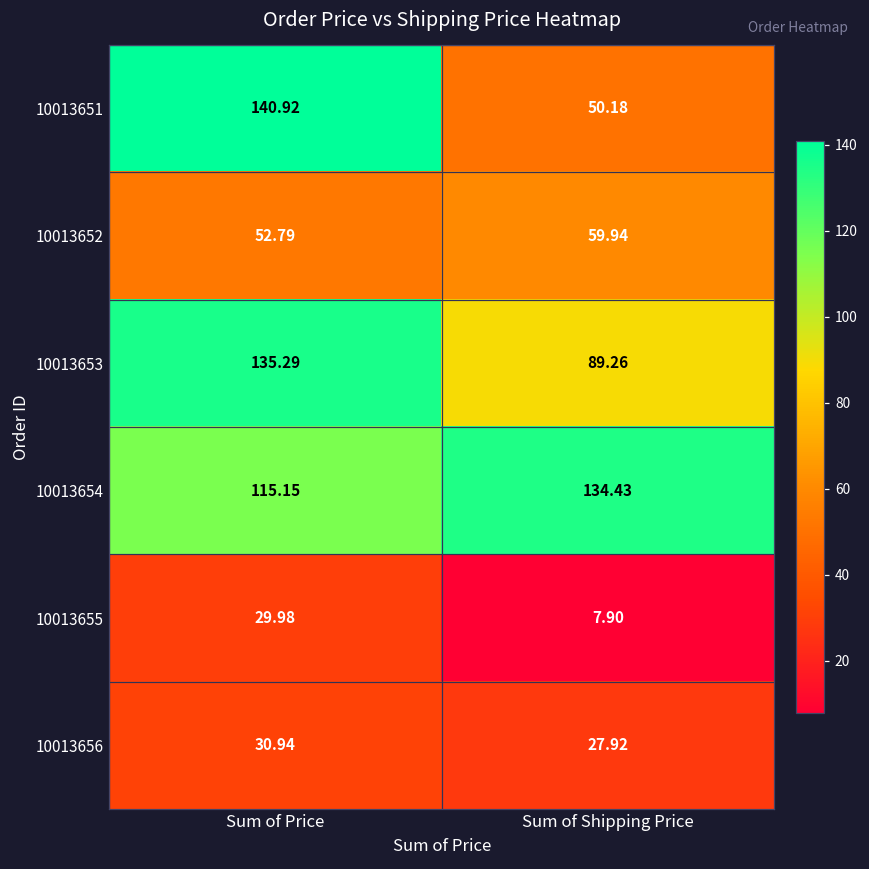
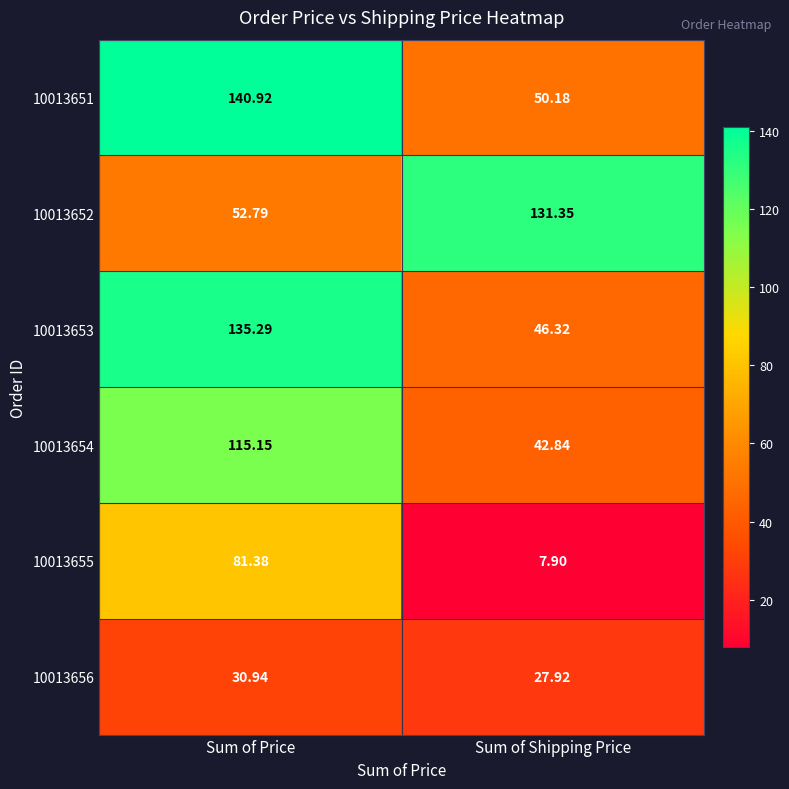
10013652, Sum of Shipping Price: 59.94 -> 131.35
10013653, Sum of Shipping Price: 89.26 -> 46.32
10013654, Sum of Shipping Price: 134.43 -> 42.84
10013655, Sum of Price: 29.98 -> 81.38
